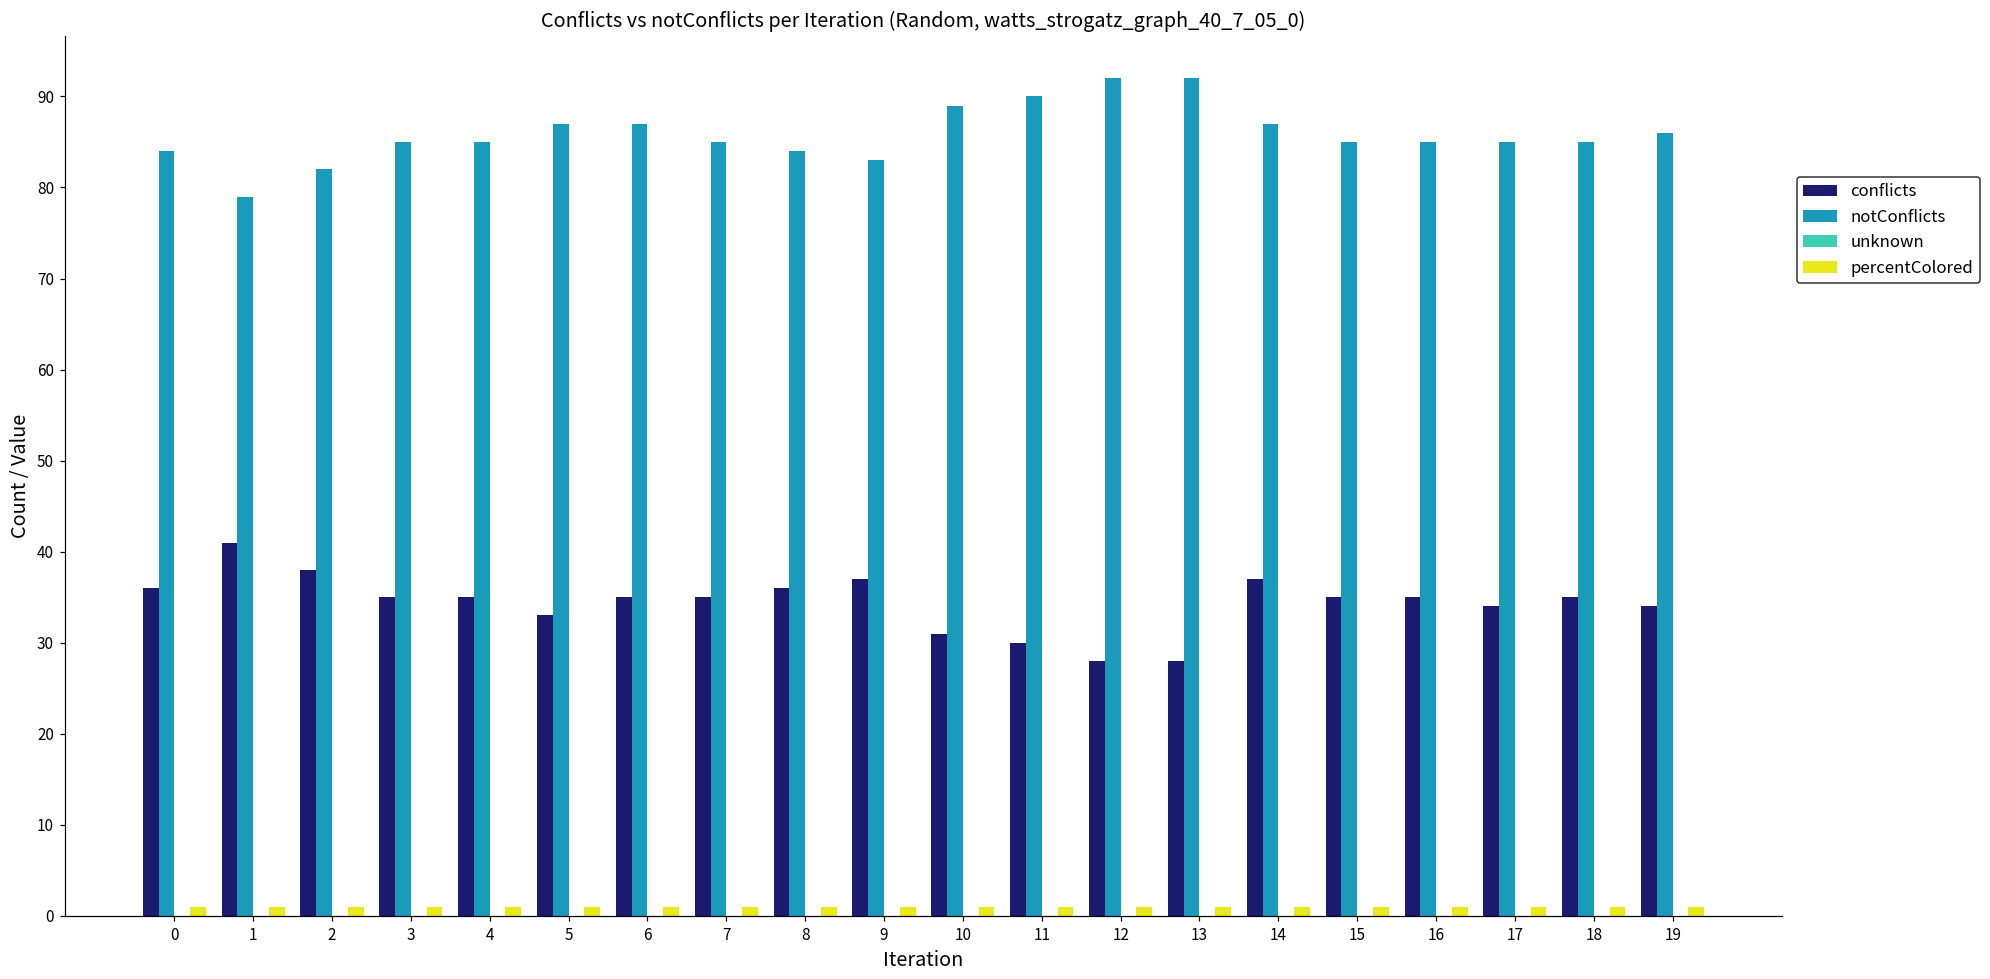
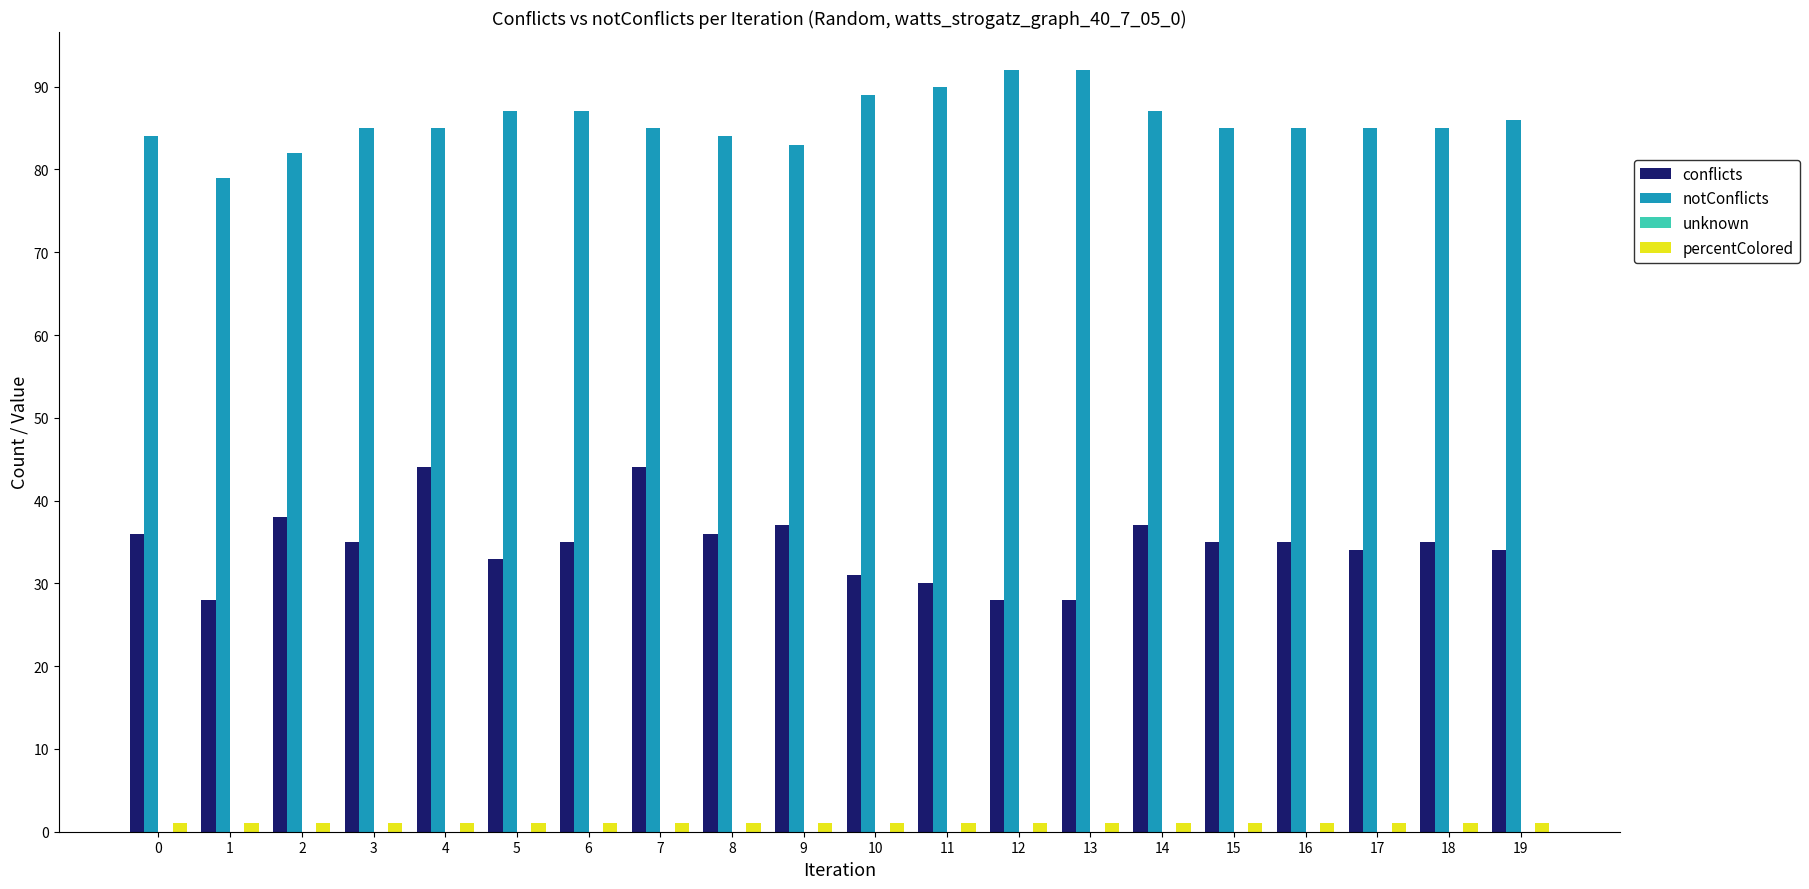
conflicts, 1: 41 -> 28
conflicts, 4: 35 -> 44
conflicts, 7: 35 -> 44
